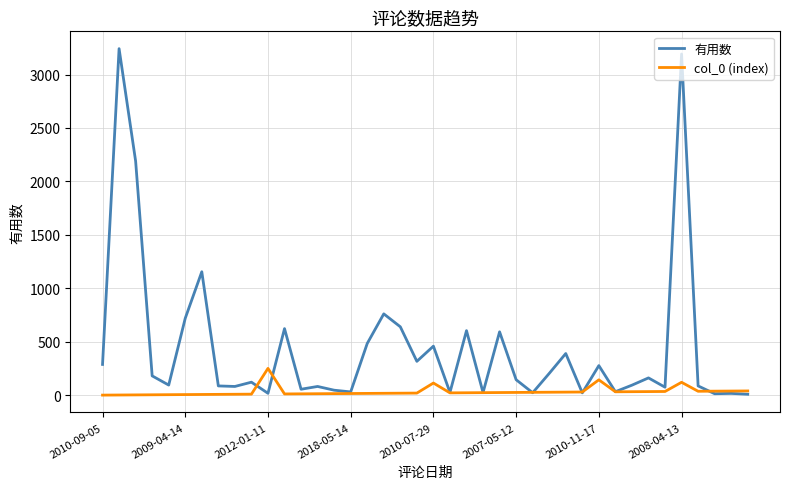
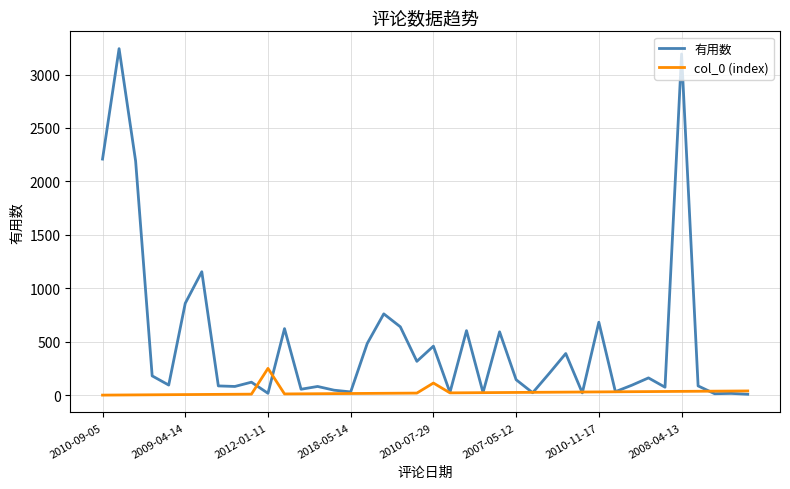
有用数, 2010-09-05: 290 -> 2210
有用数, 2009-04-14: 720 -> 860
有用数, 2010-11-17: 280 -> 680
col_0 (index), 2010-11-17: 140 -> 30
col_0 (index), 2008-04-13: 120 -> 40
